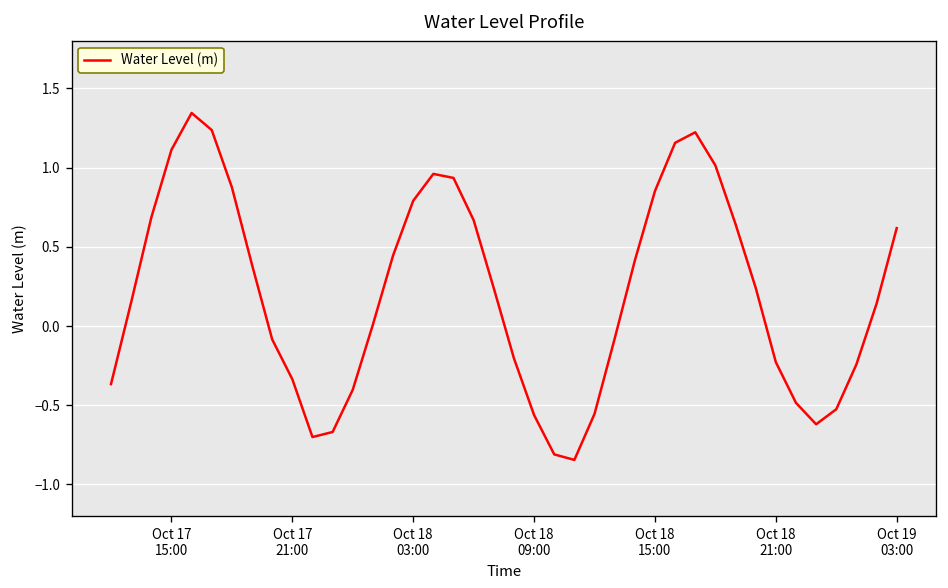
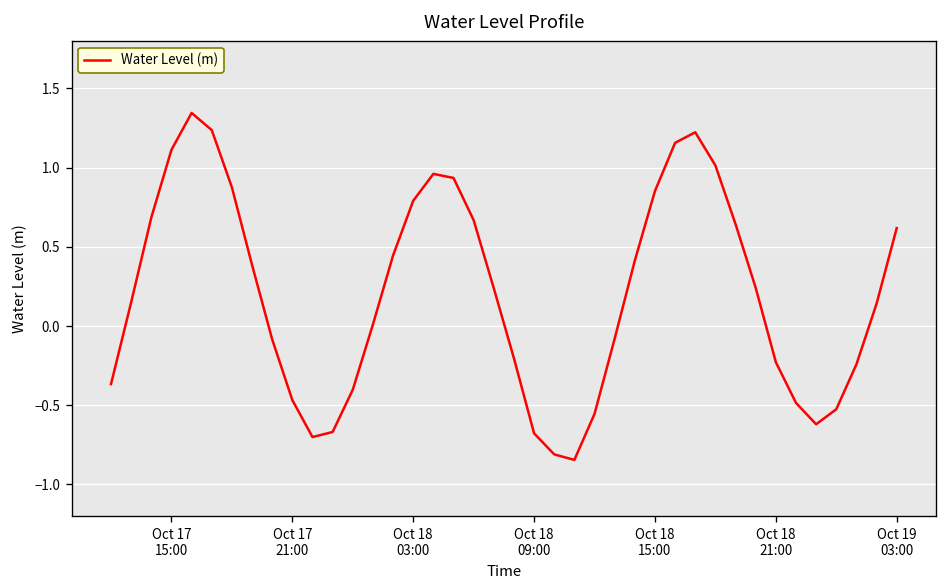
Oct 17 21:00: -0.34 -> -0.47
Oct 18 09:00: -0.56 -> -0.68
